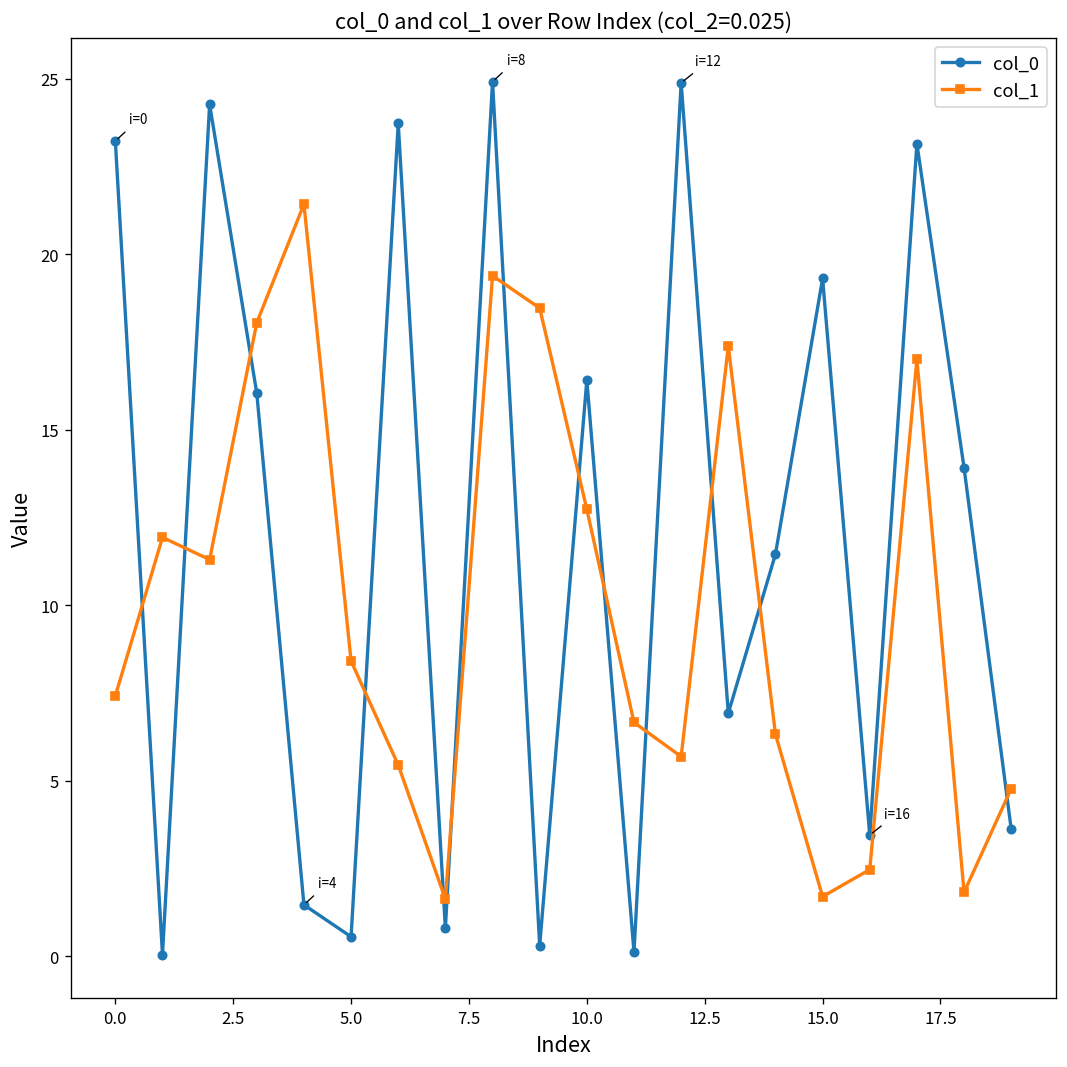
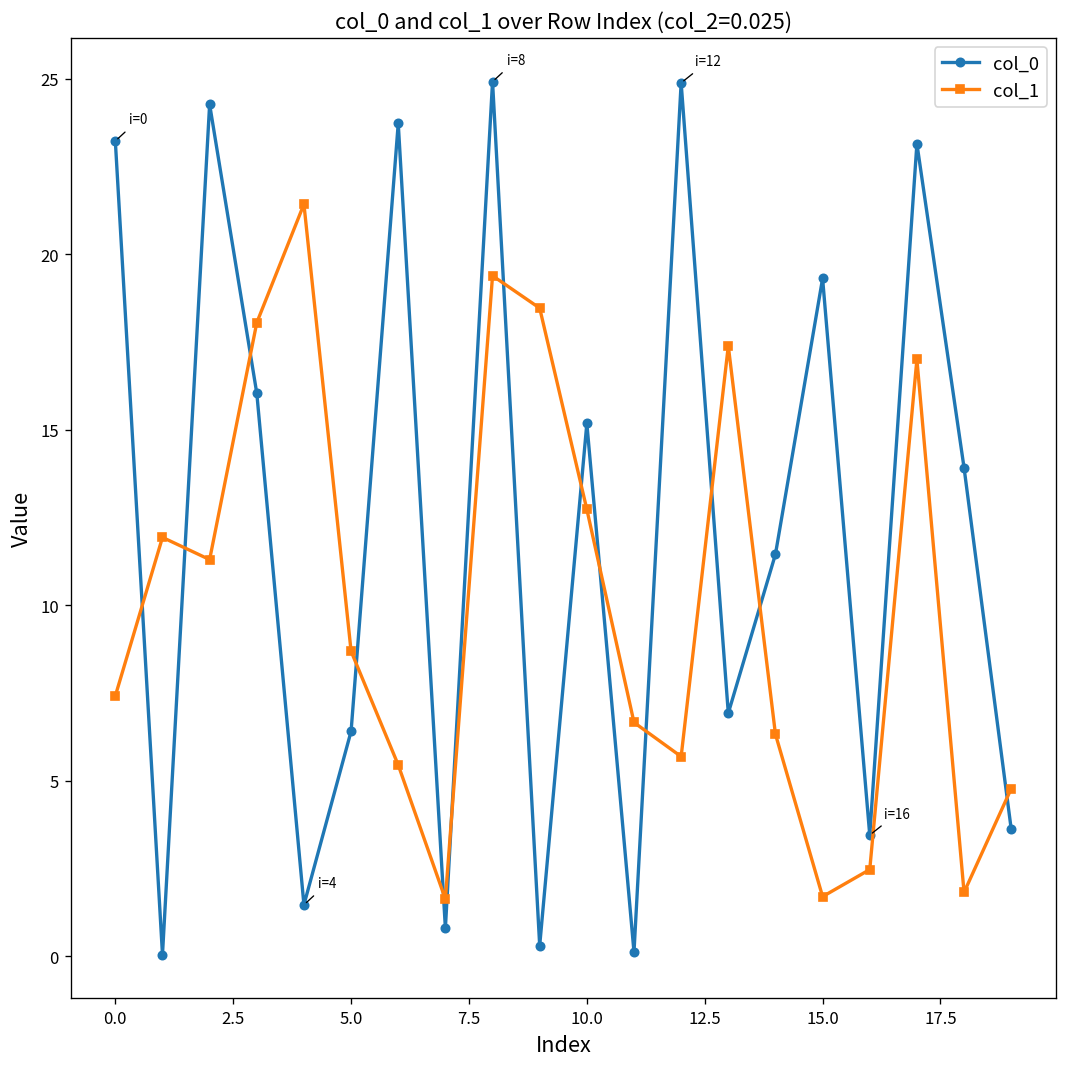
col_0, 5.0: 0.6 -> 6.4
col_1, 5.0: 8.4 -> 8.7
col_0, 10.0: 16.4 -> 15.2
